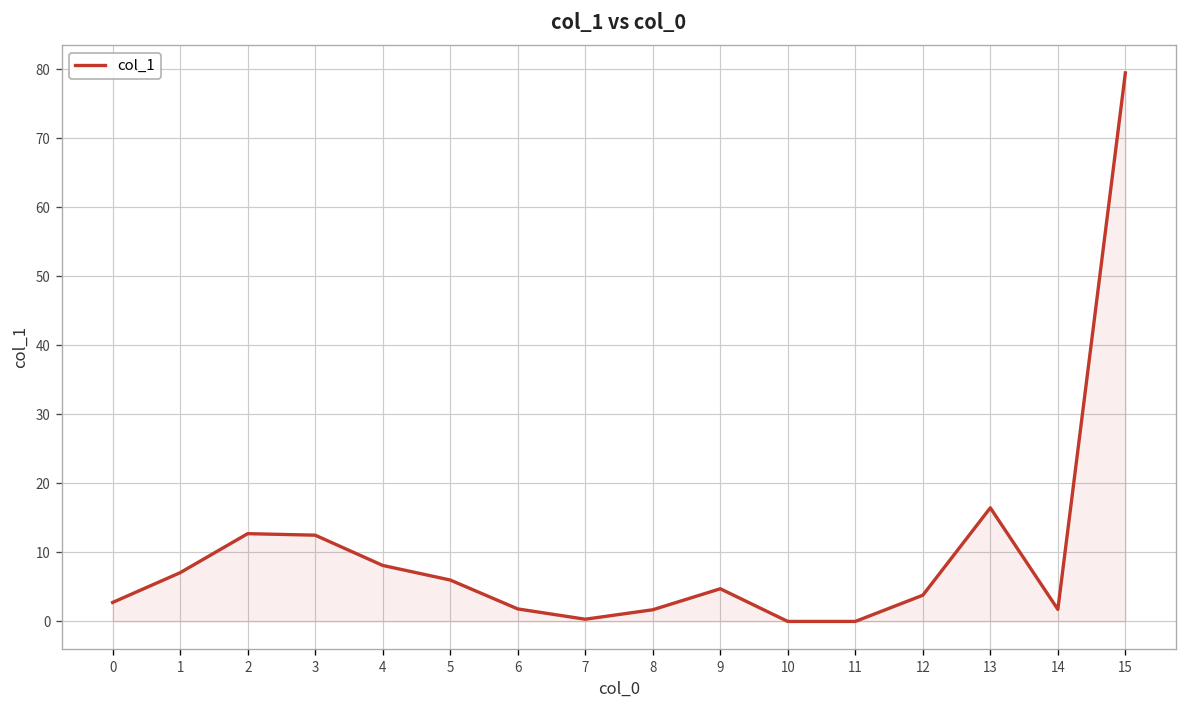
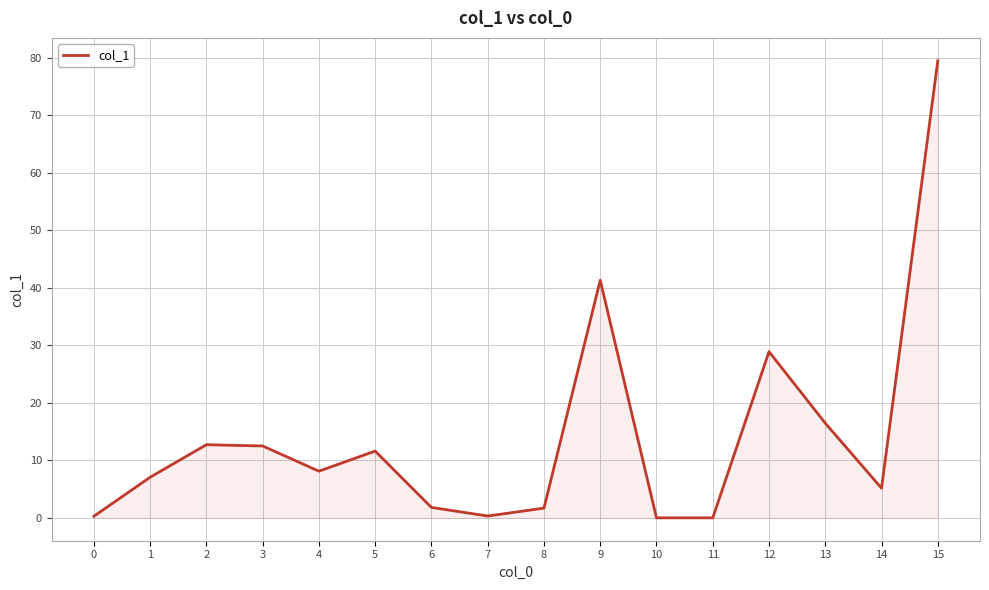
0: 3 -> 0
5: 6 -> 12
9: 5 -> 41
12: 4 -> 29
14: 2 -> 5
